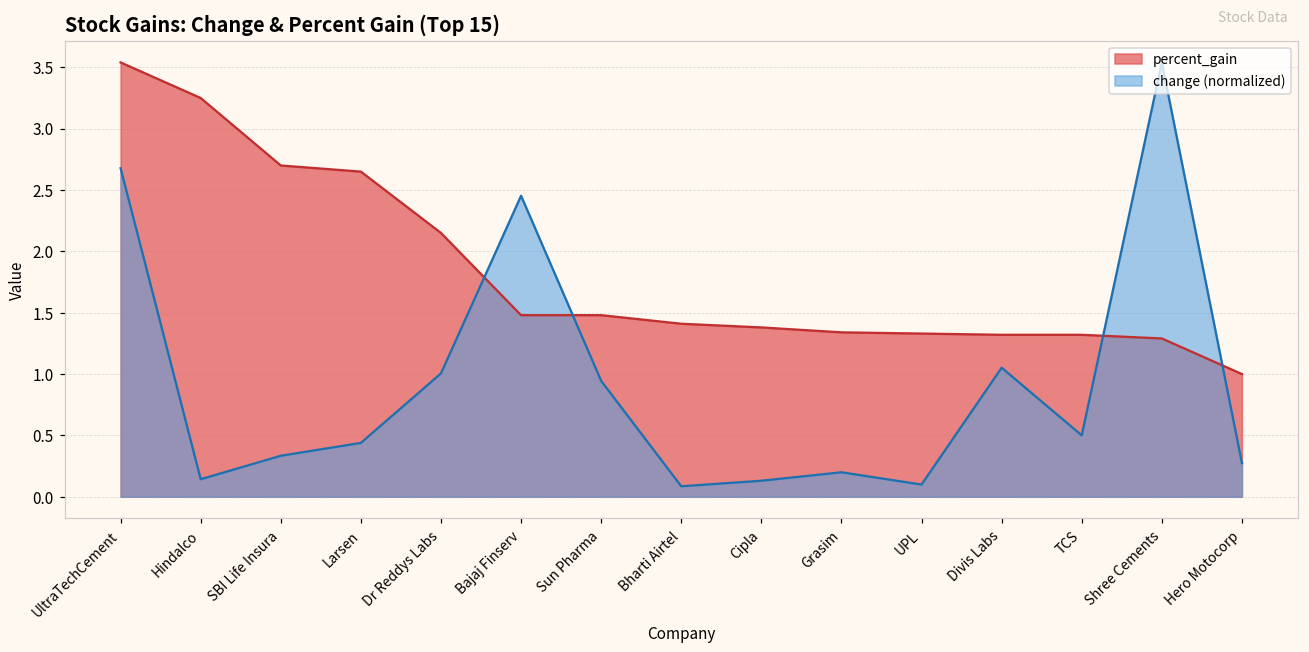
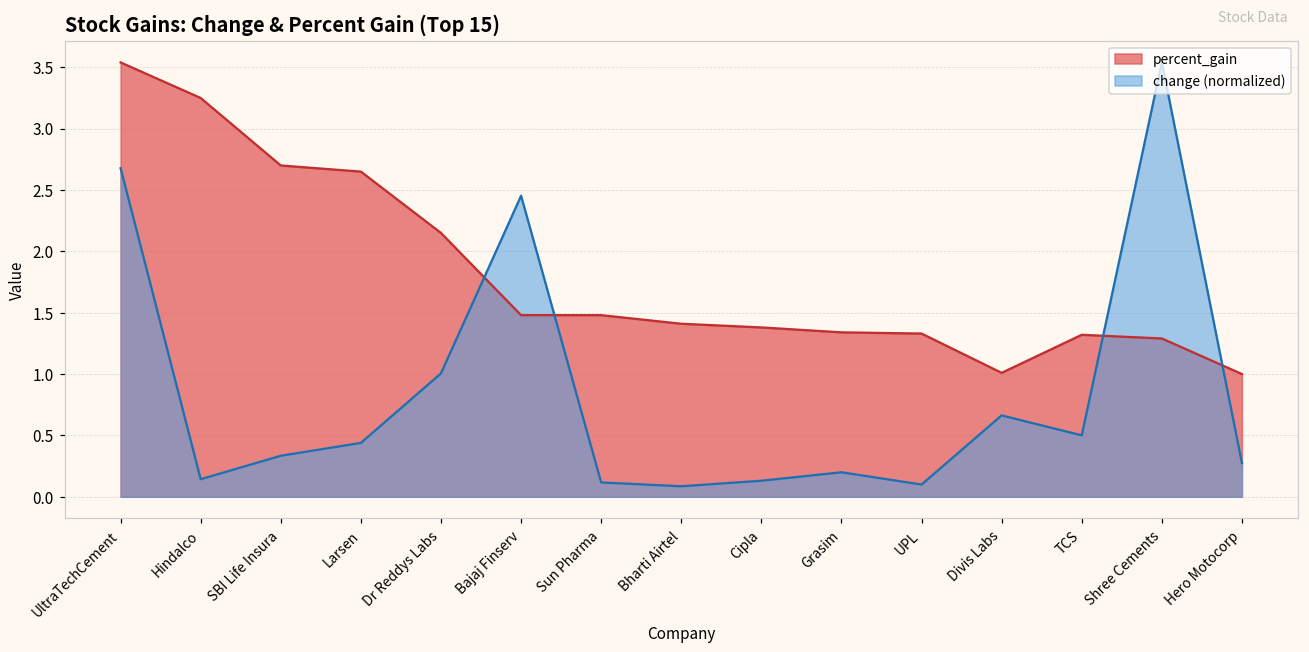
change (normalized), Sun Pharma: 0.94 -> 0.12
percent_gain, Divis Labs: 1.32 -> 1.01
change (normalized), Divis Labs: 1.05 -> 0.66
